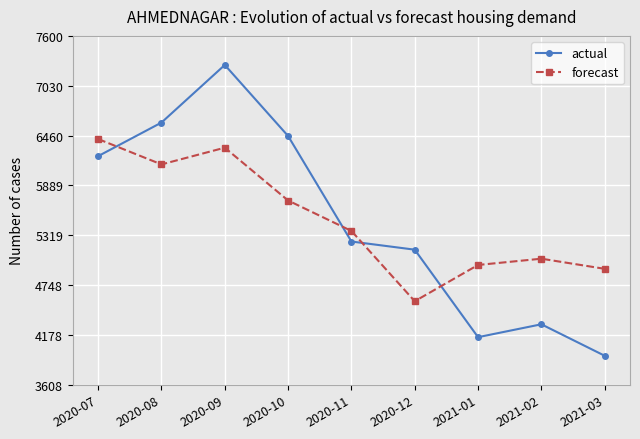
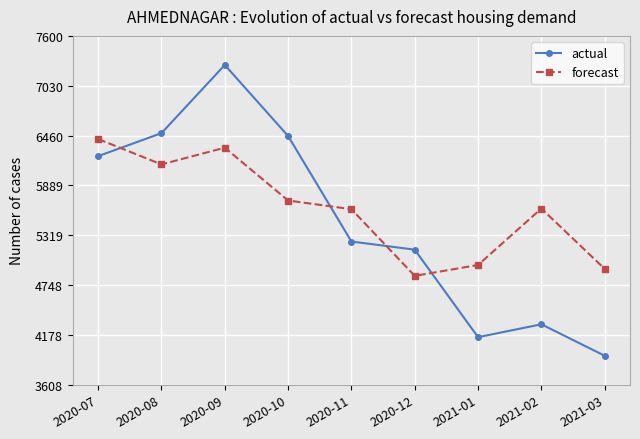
actual, 2020-08: 6600 -> 6500
forecast, 2020-11: 5400 -> 5600
forecast, 2020-12: 4600 -> 4900
forecast, 2021-02: 5100 -> 5600
